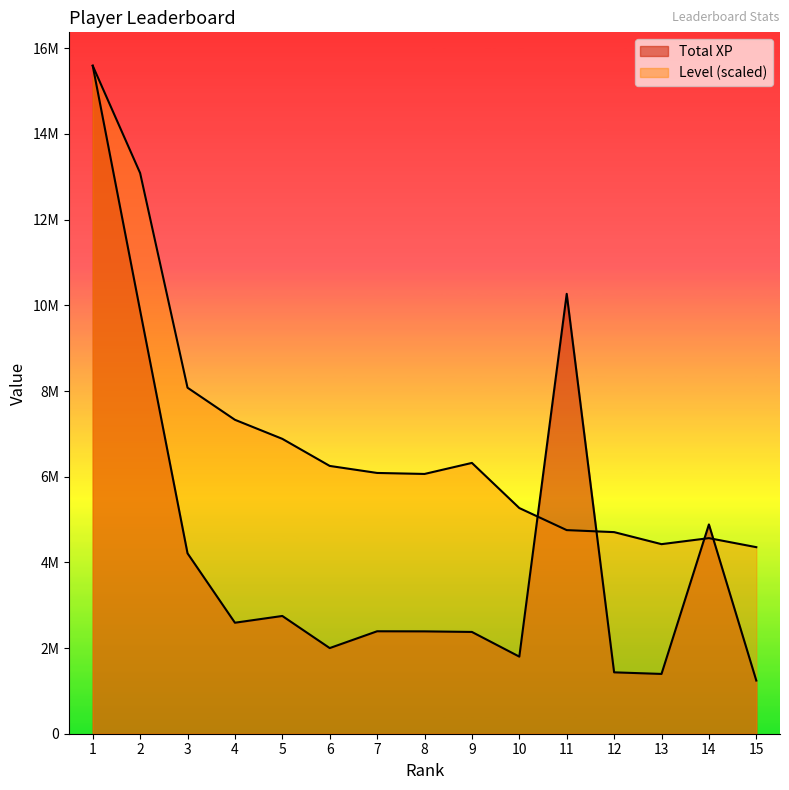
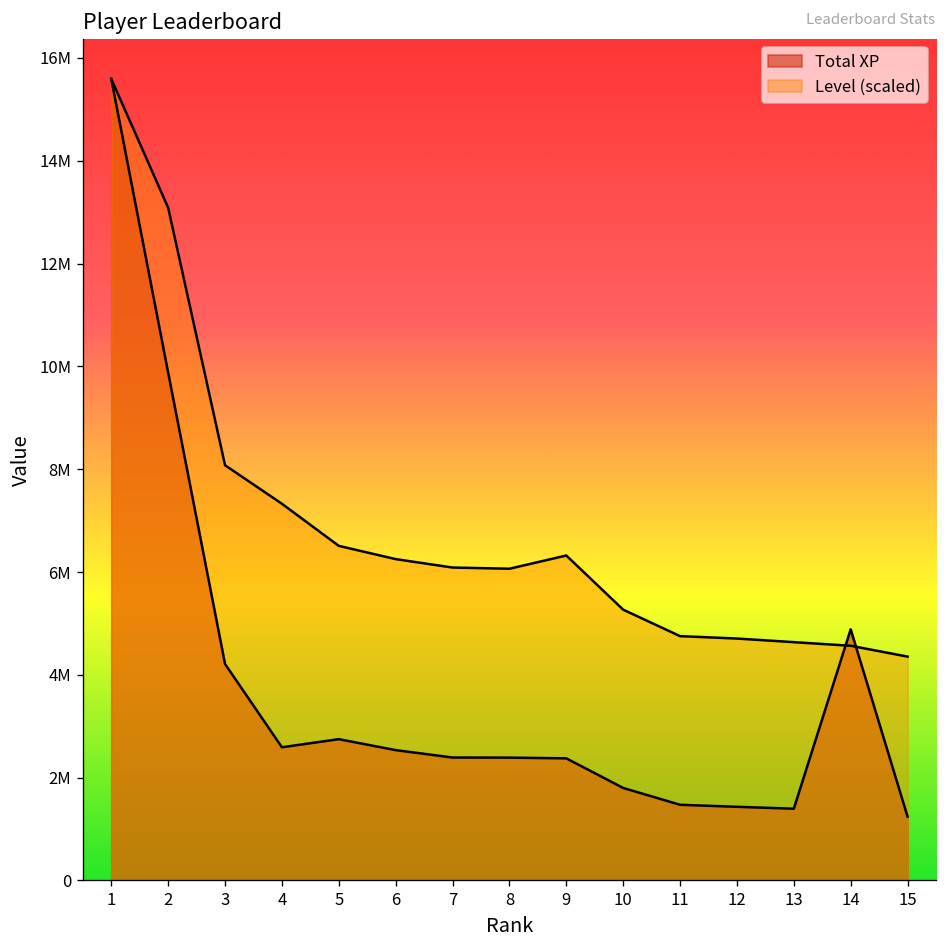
Level (scaled), 5: 6900000 -> 6500000
Total XP, 6: 2000000 -> 2500000
Total XP, 11: 10300000 -> 1500000
Level (scaled), 13: 4400000 -> 4600000
